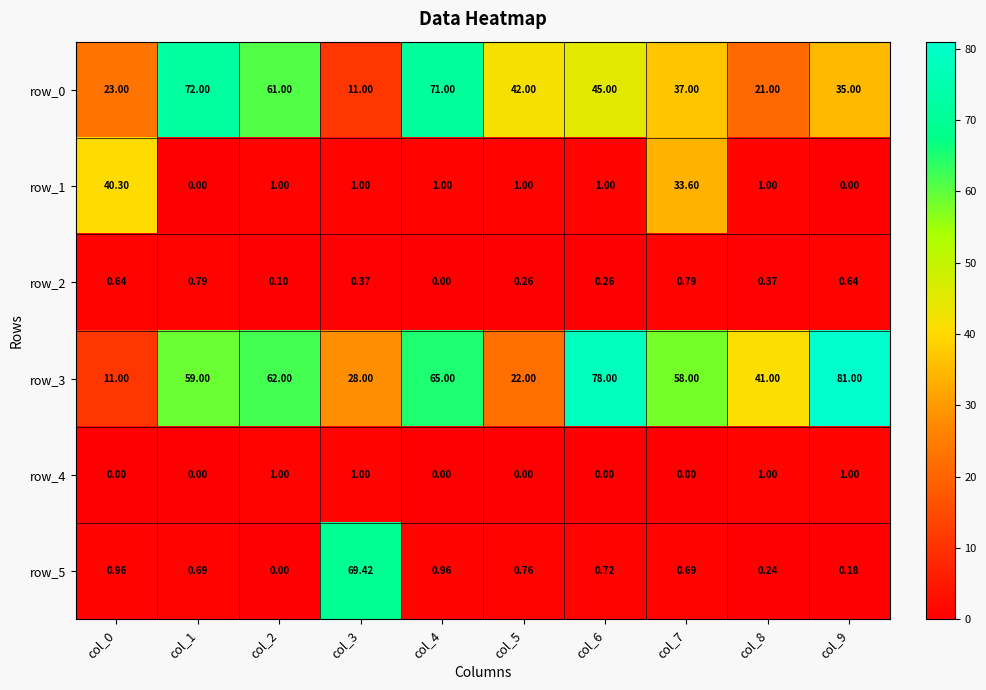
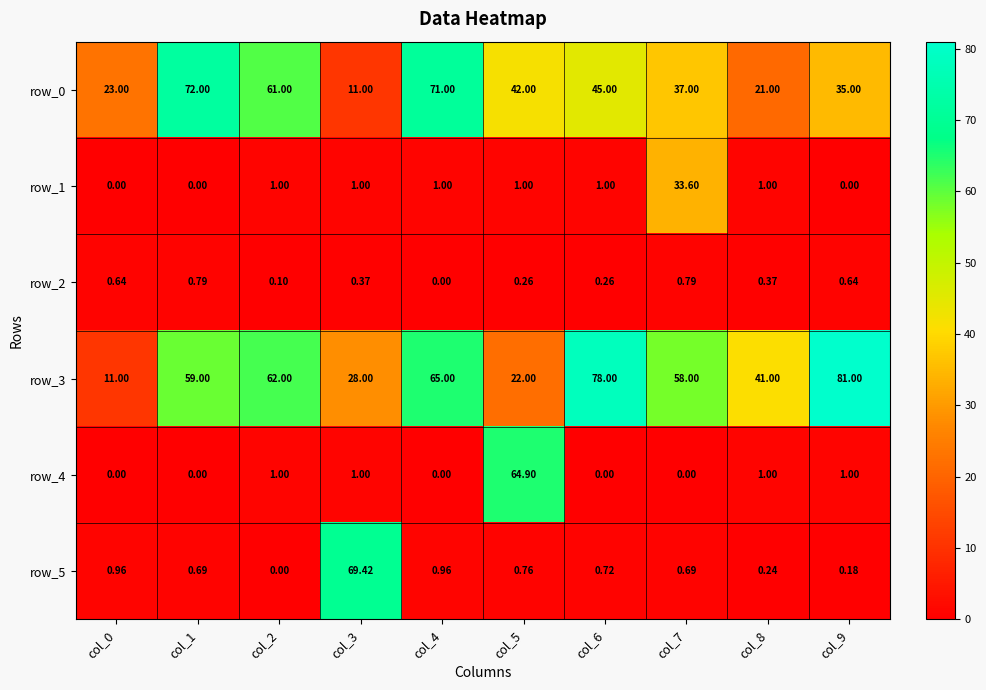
row_1, col_0: 40.30 -> 0.00
row_4, col_5: 0.00 -> 64.90
